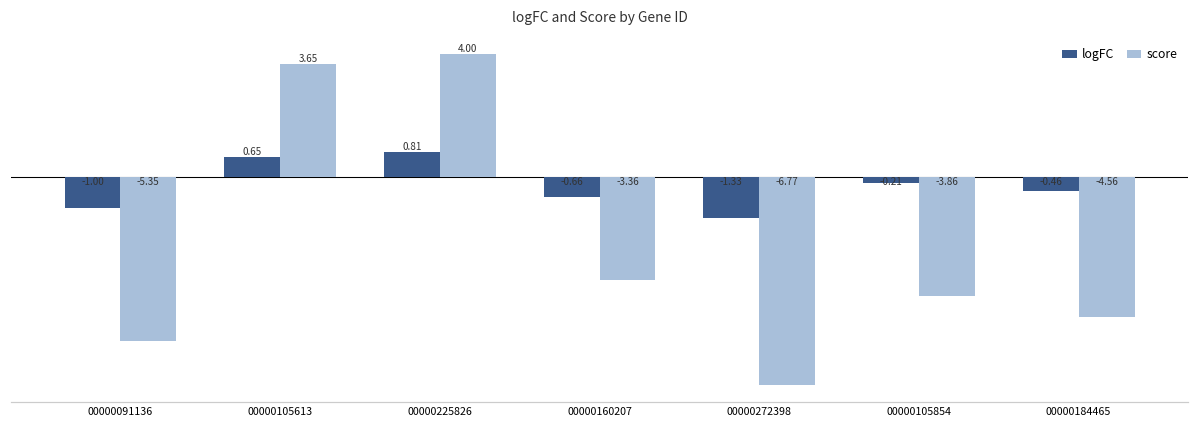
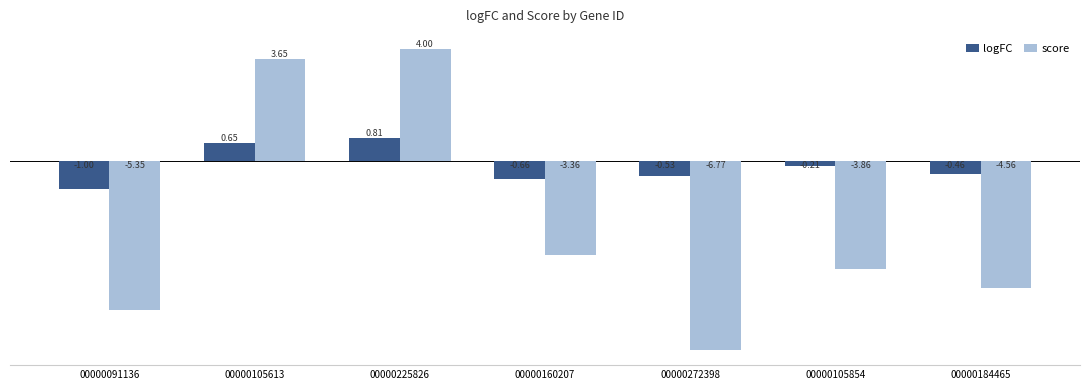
logFC, 00000272398: -1.33 -> -0.53
